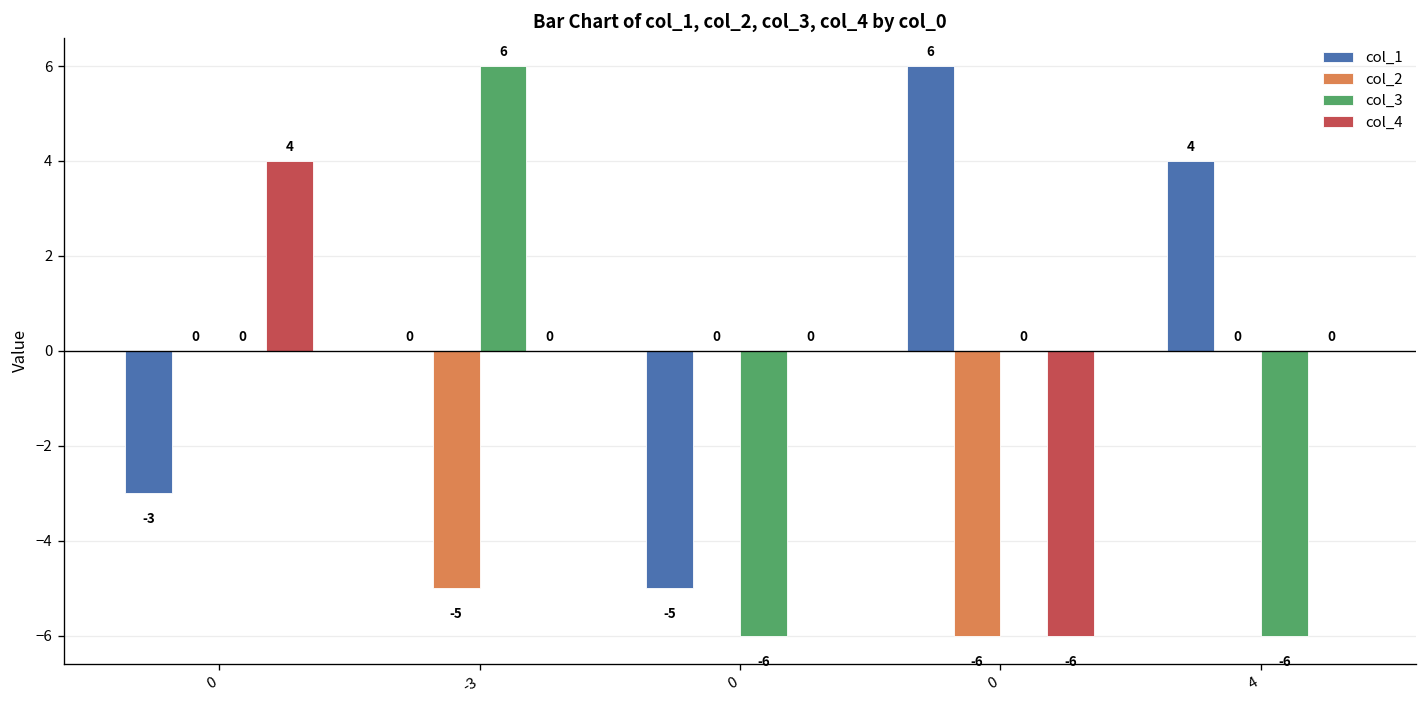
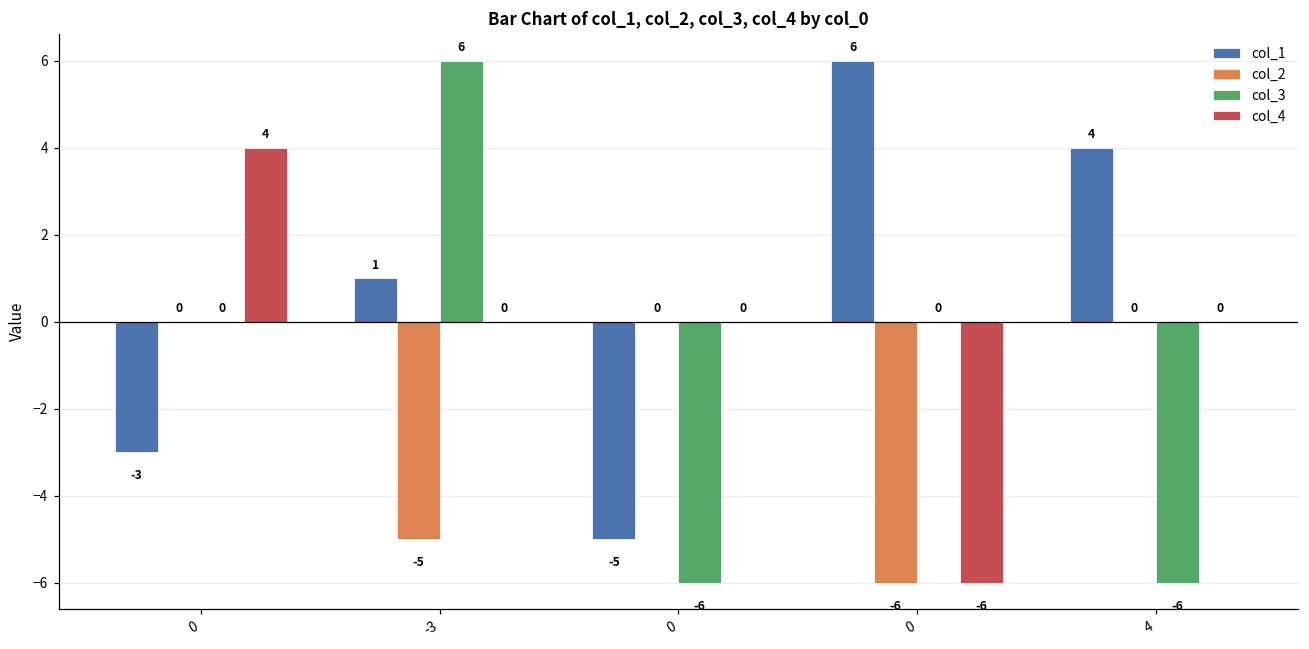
col_1, -3: 0 -> 1
